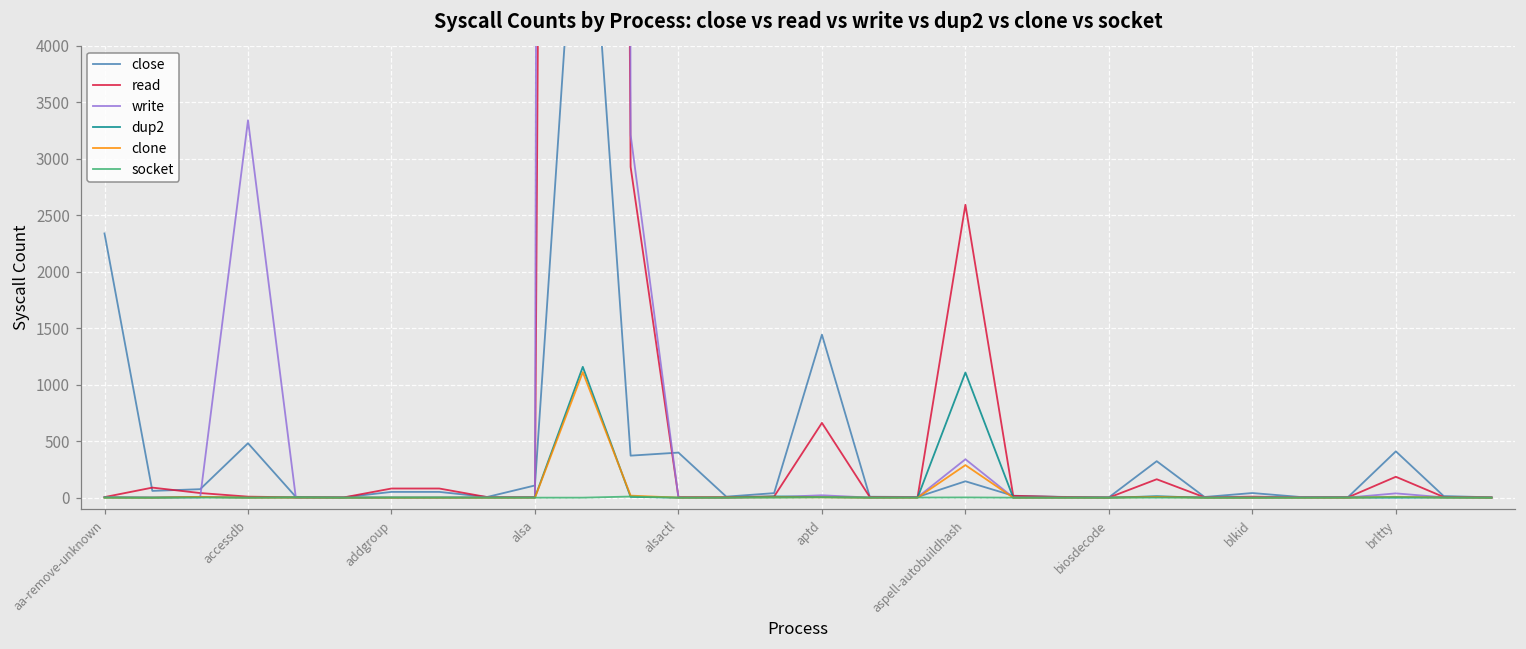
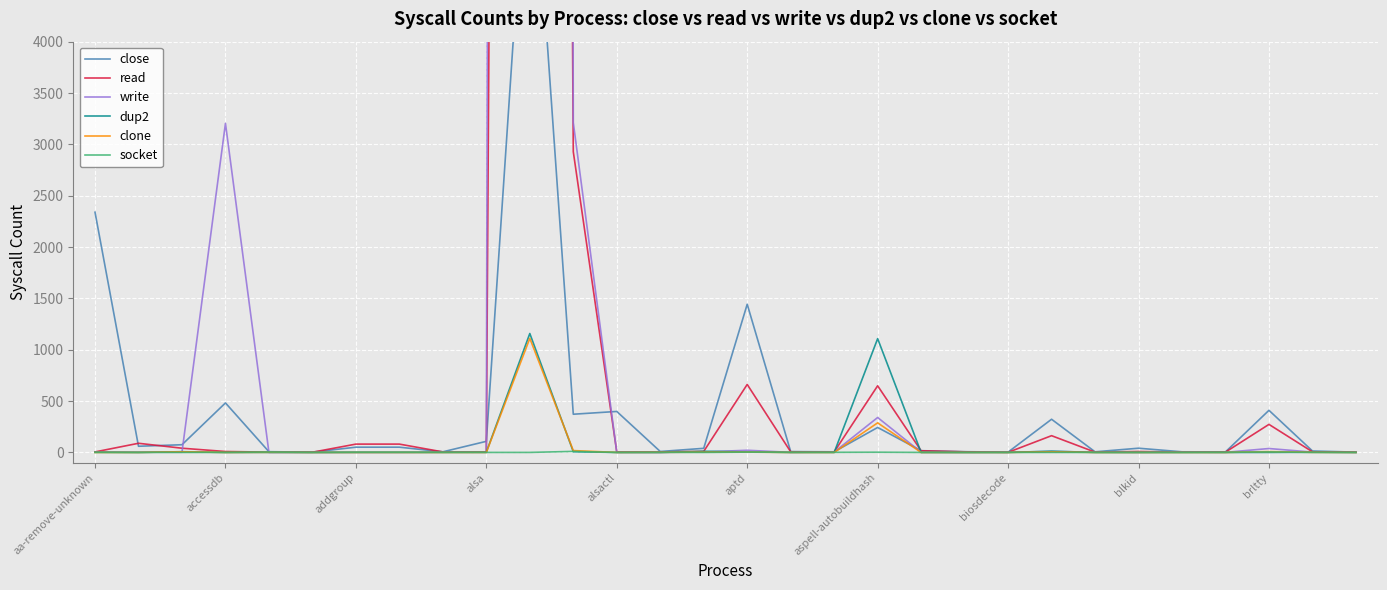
write, accessdb: 3340 -> 3200
close, aspell-autobuildhash: 150 -> 240
read, aspell-autobuildhash: 2590 -> 650
read, brltty: 190 -> 270
